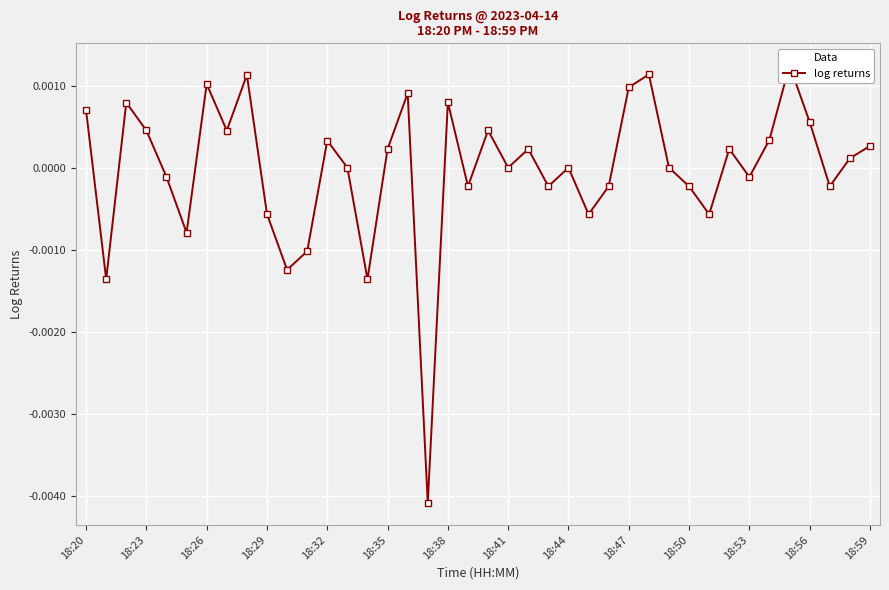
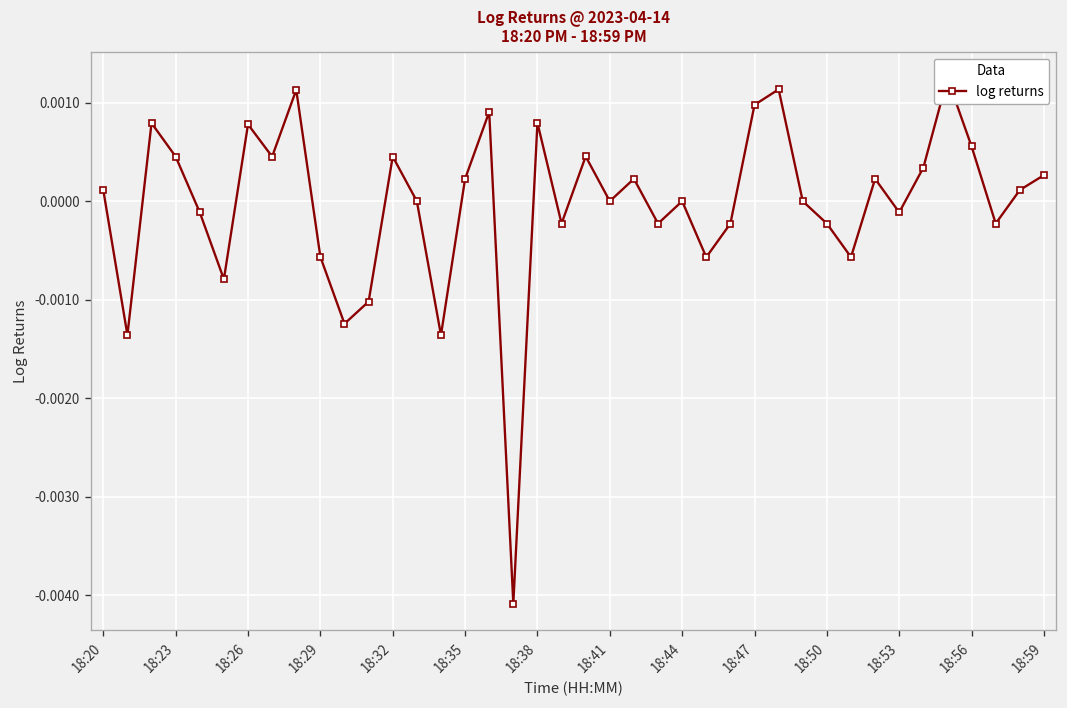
18:20: 0.0007 -> 0.0001
18:26: 0.0010 -> 0.0008
18:32: 0.0003 -> 0.0005
